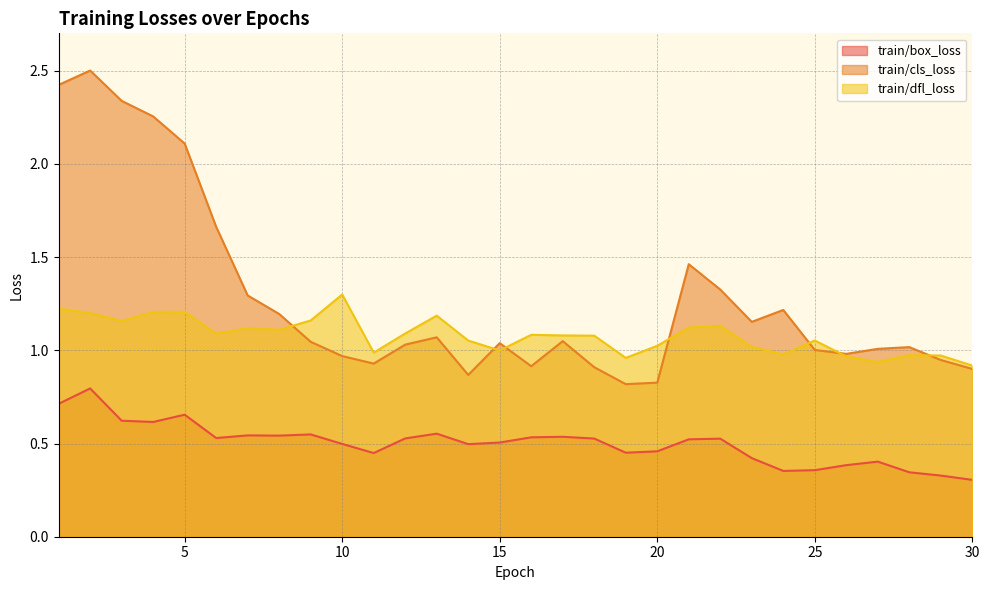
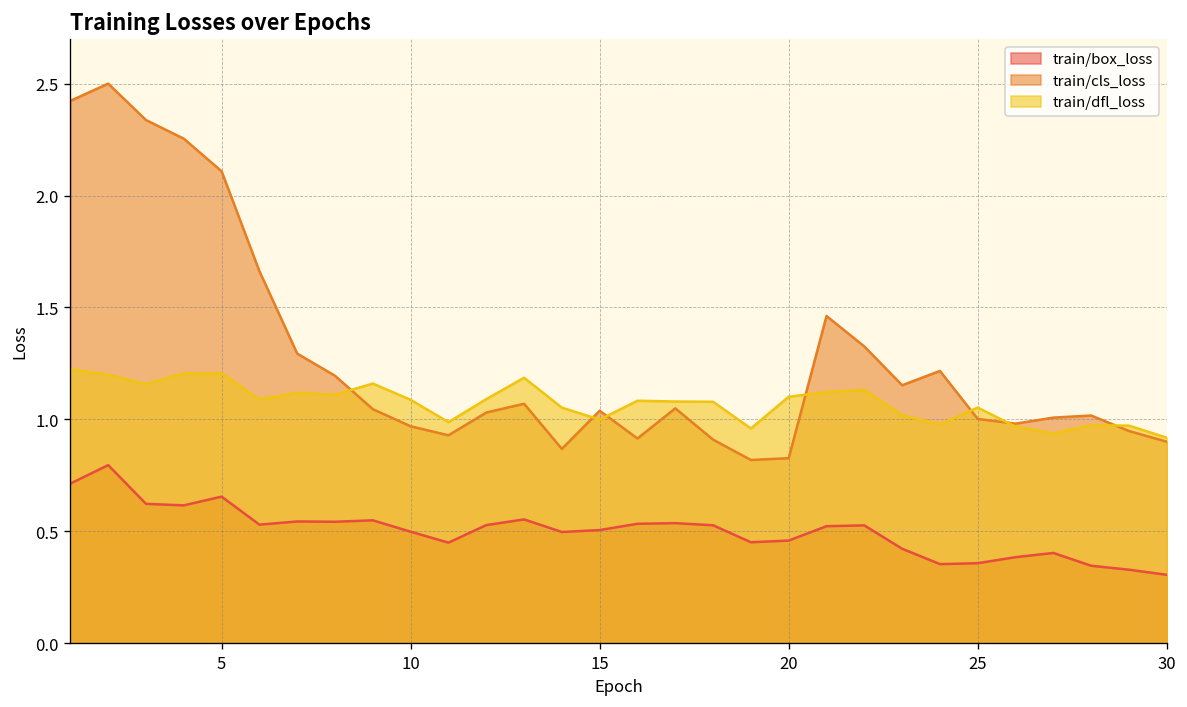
train/dfl_loss, 10: 1.30 -> 1.09
train/dfl_loss, 20: 1.02 -> 1.10
